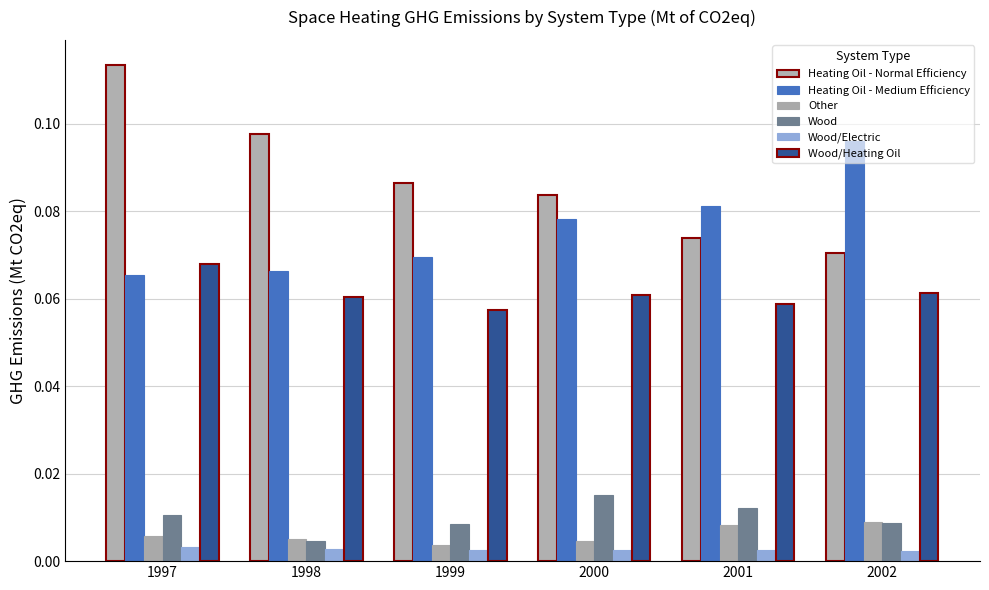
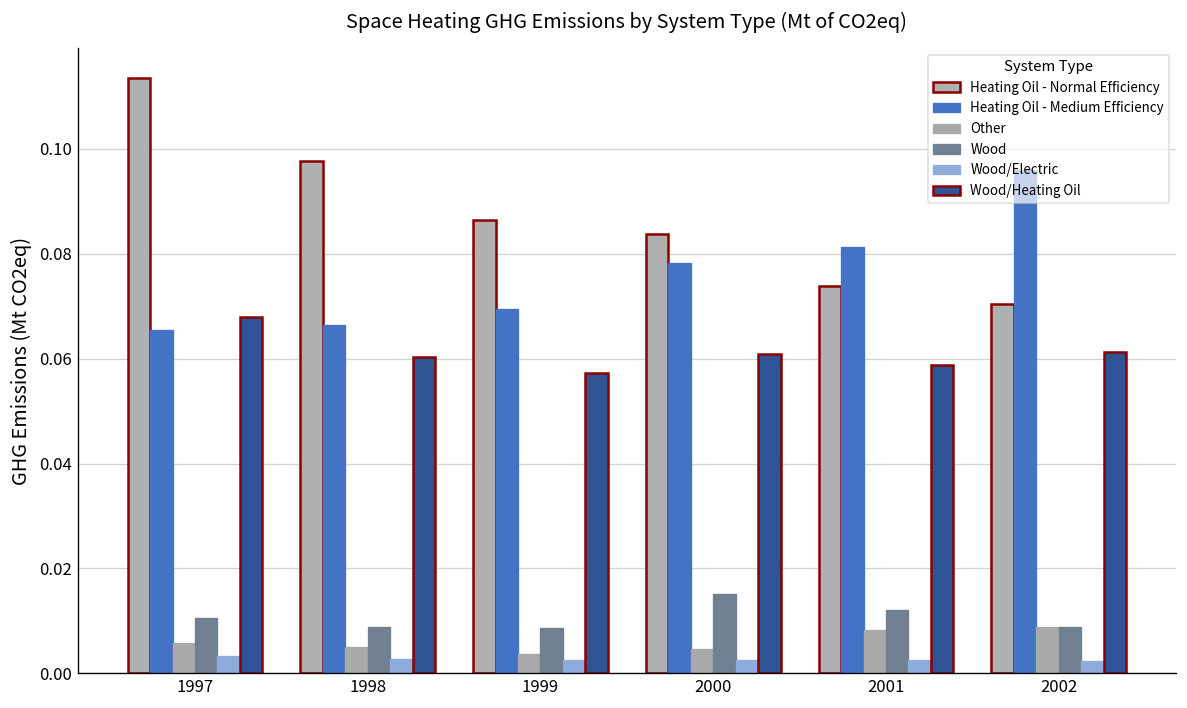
Wood, 1998: 0.005 -> 0.009
